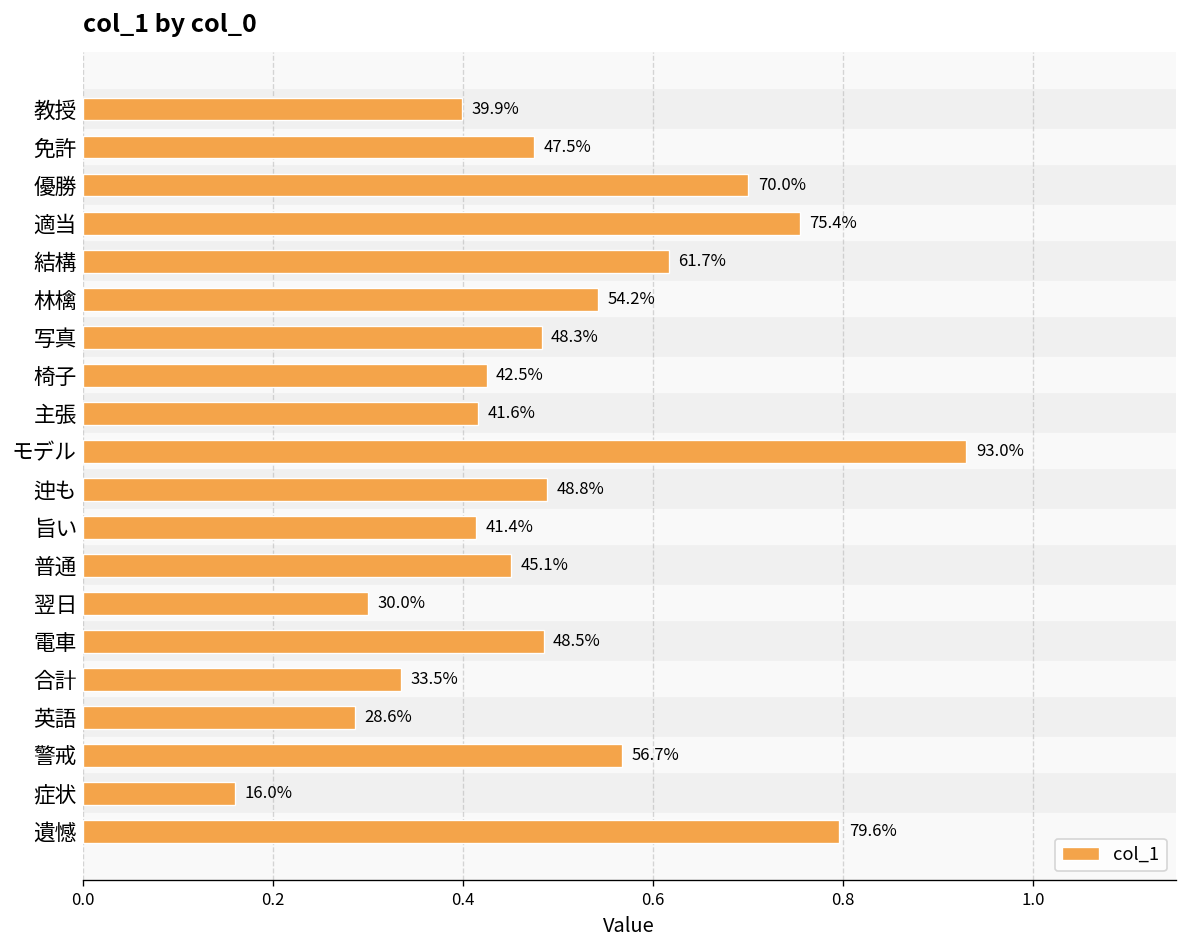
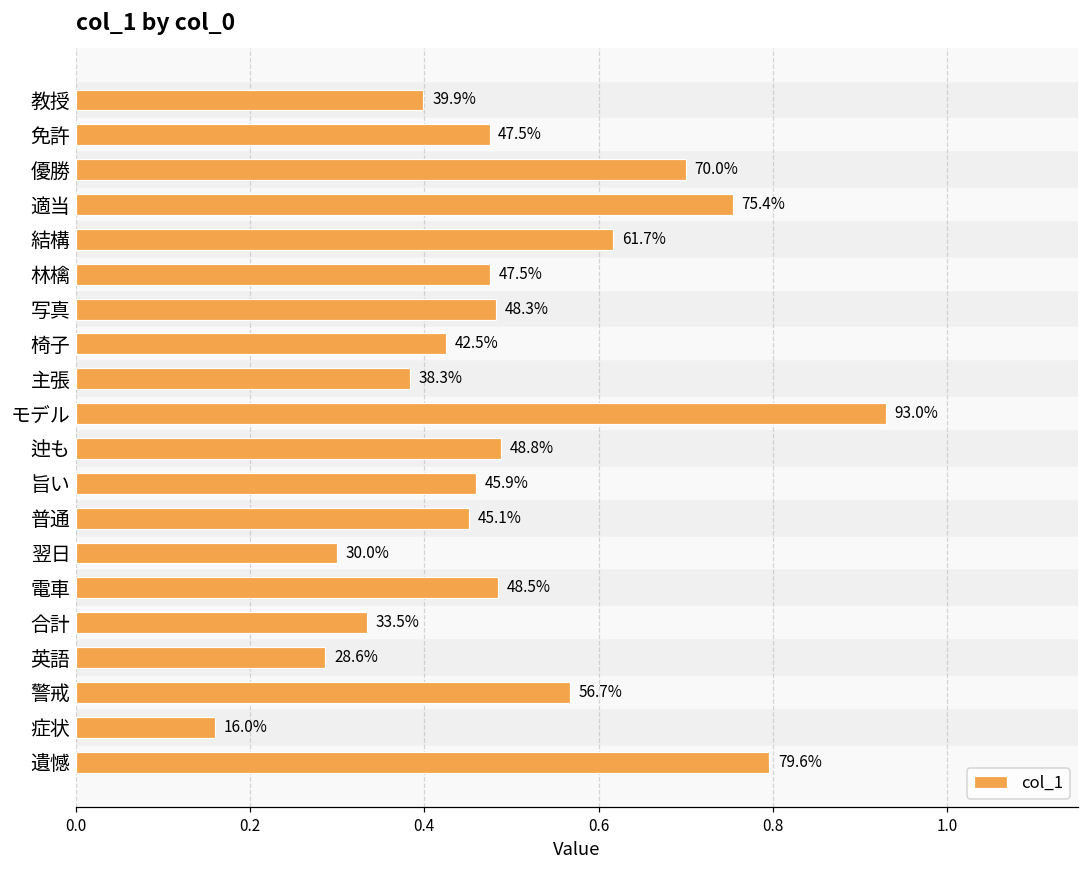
林檎: 54.2% -> 47.5%
主張: 41.6% -> 38.3%
旨い: 41.4% -> 45.9%
